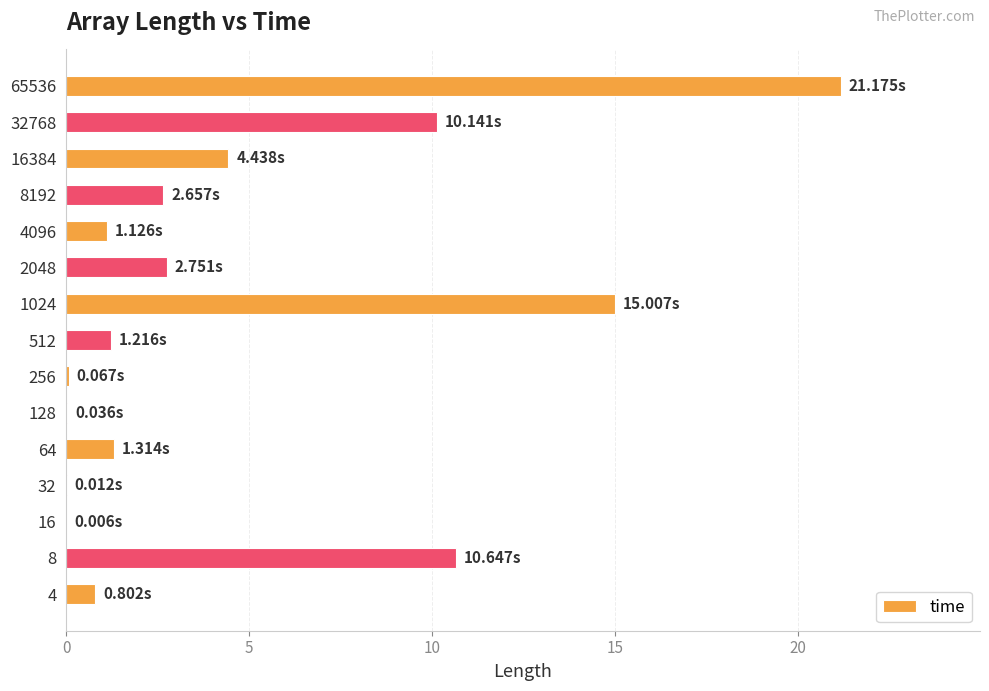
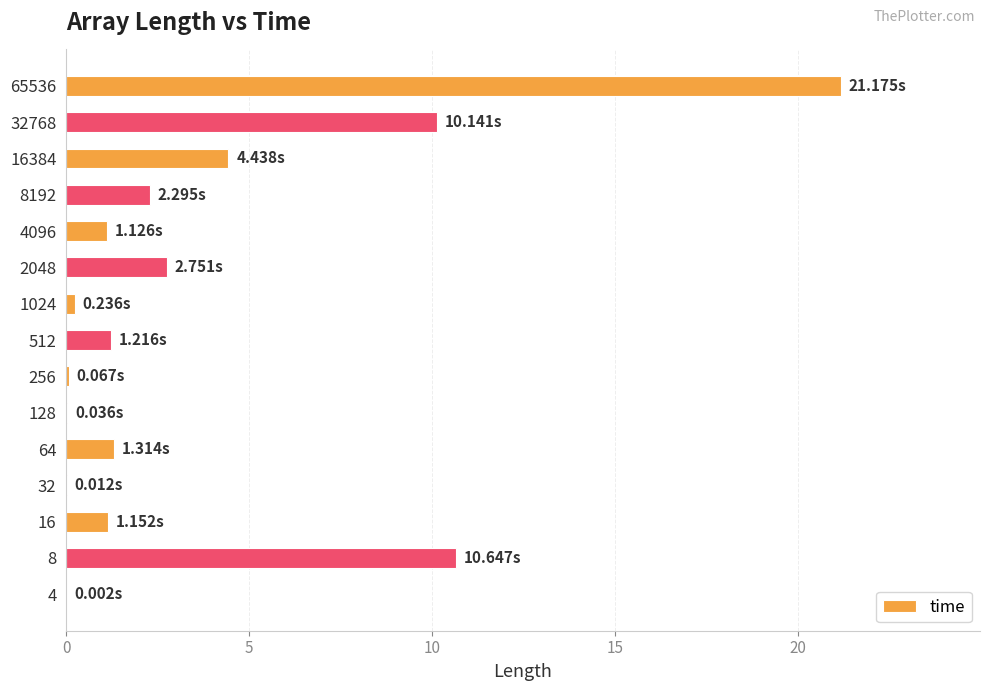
8192: 2.657s -> 2.295s
1024: 15.007s -> 0.236s
16: 0.006s -> 1.152s
4: 0.802s -> 0.002s
